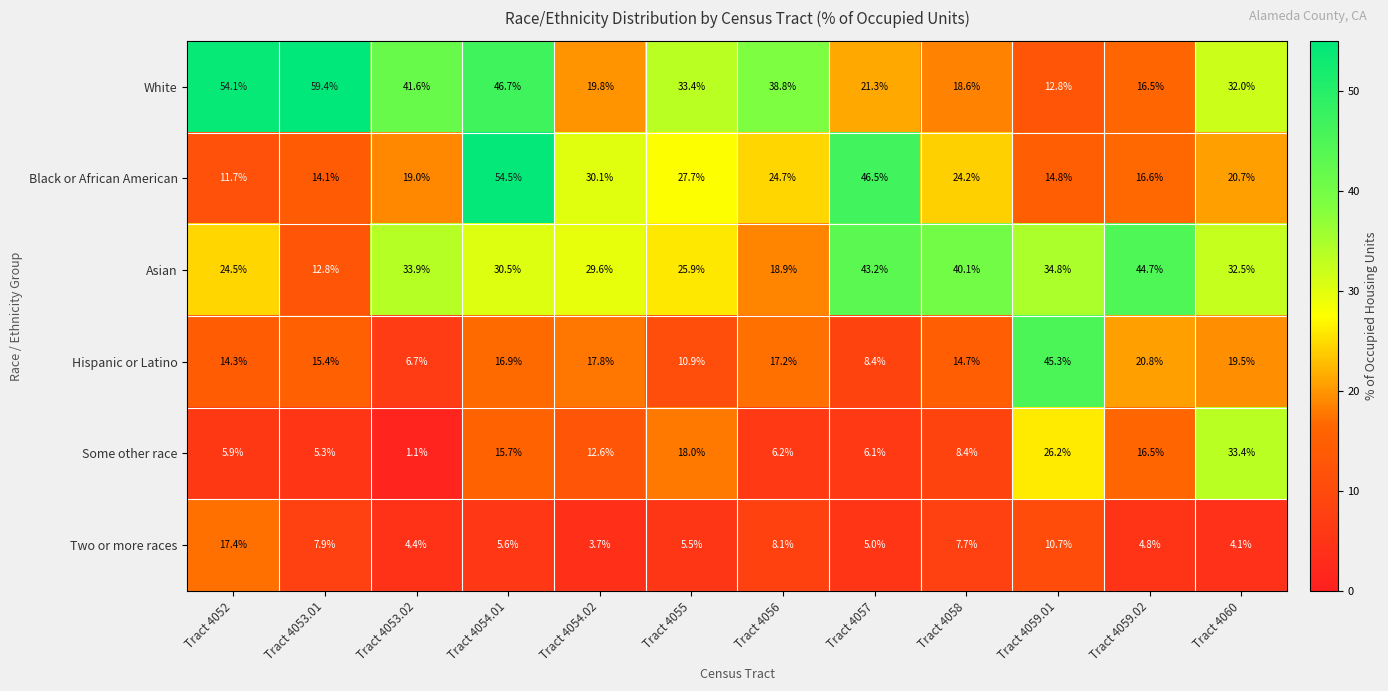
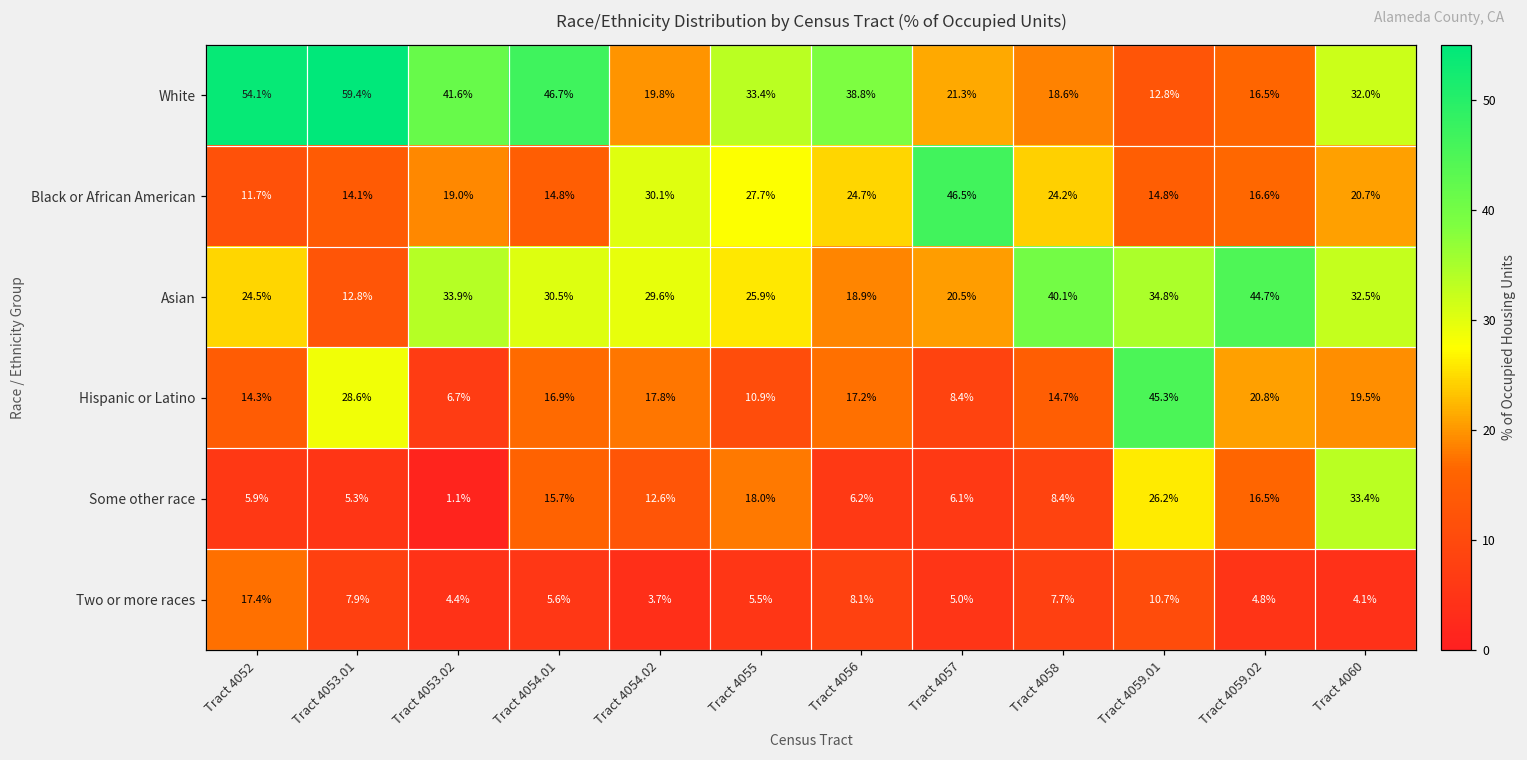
Black or African American, Tract 4054.01: 54.5% -> 14.8%
Asian, Tract 4057: 43.2% -> 20.5%
Hispanic or Latino, Tract 4053.01: 15.4% -> 28.6%
